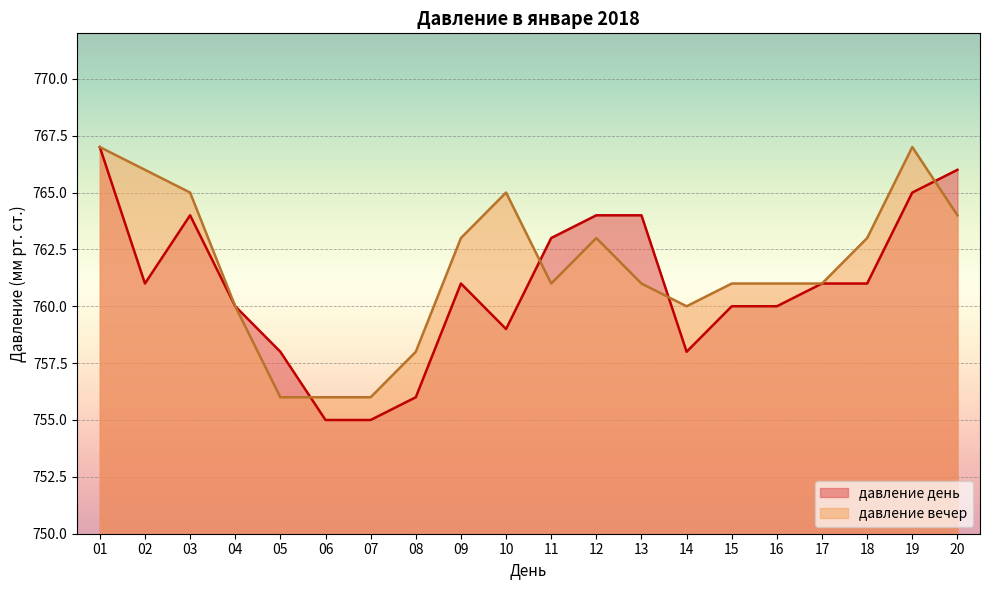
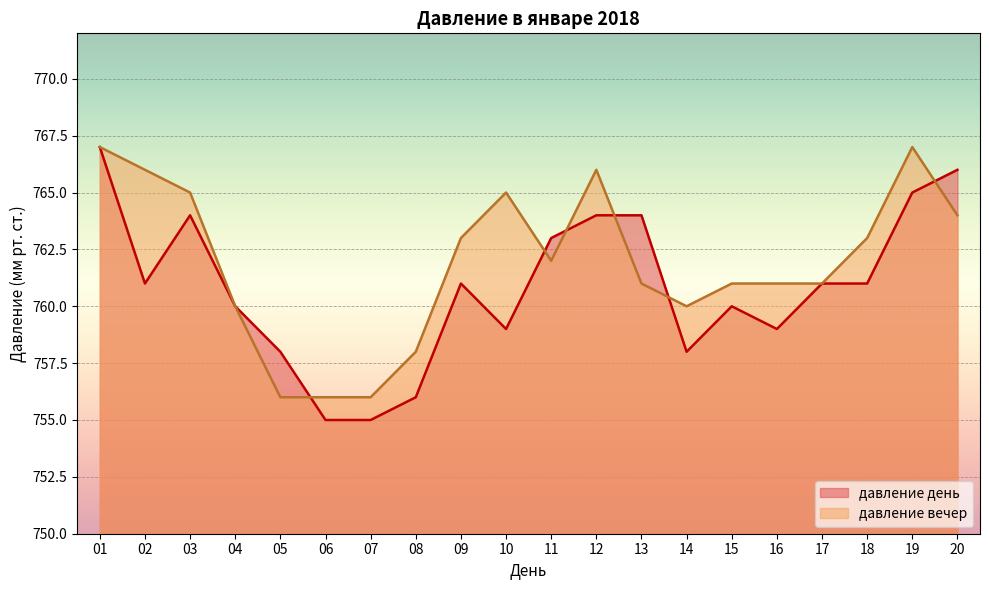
давление вечер, 11: 761 -> 762
давление вечер, 12: 763 -> 766
давление день, 16: 760 -> 759
